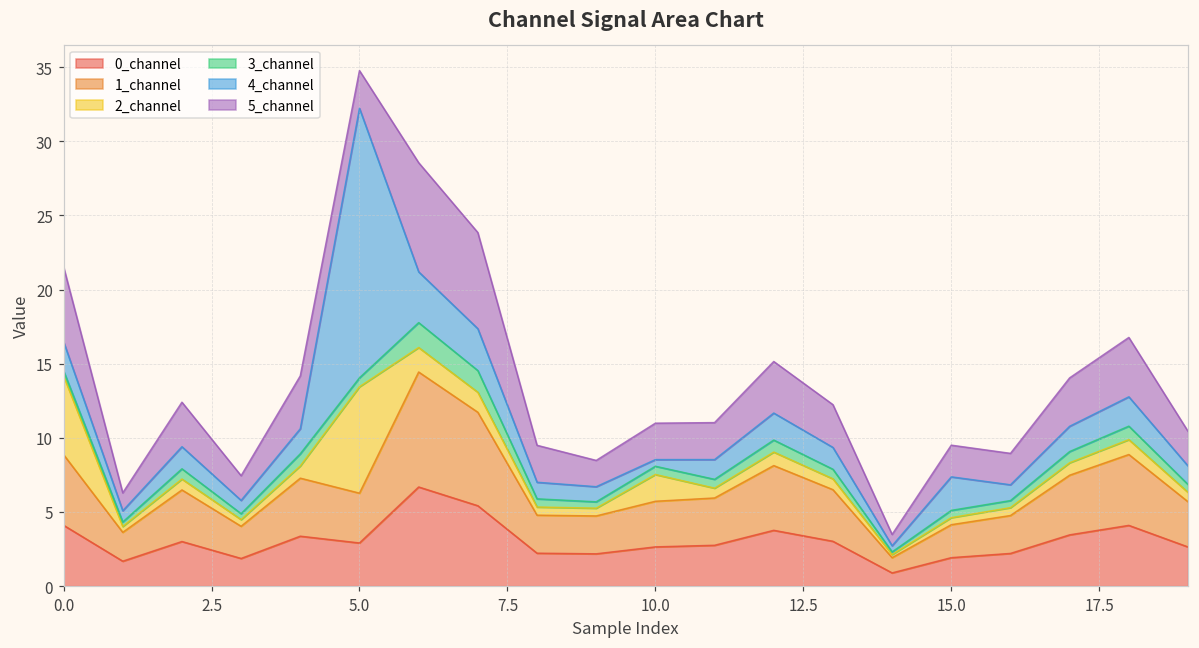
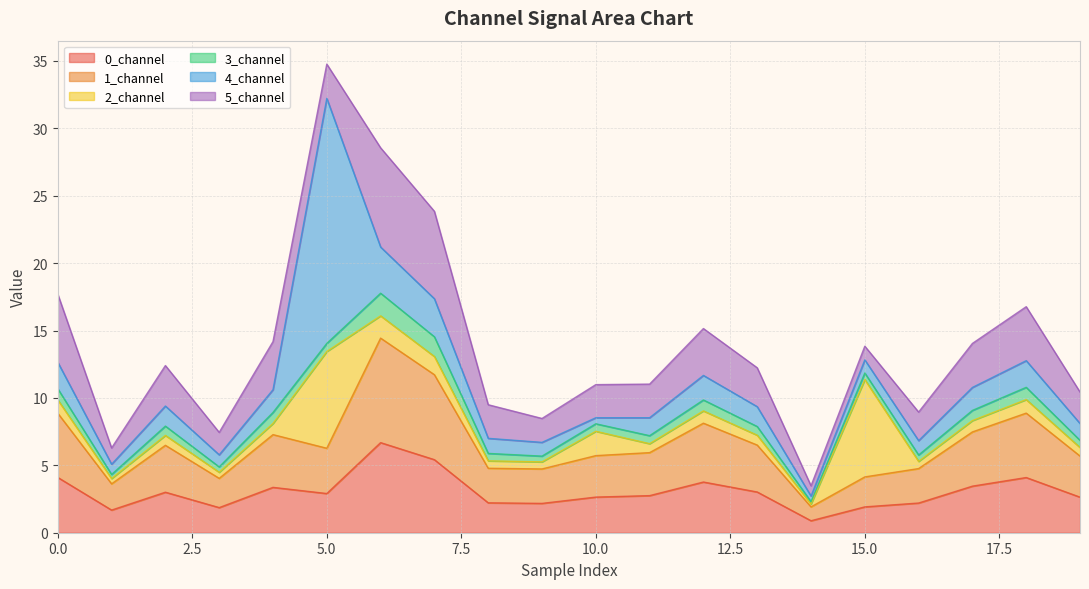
2_channel, 0.0: 5.3 -> 1.0
3_channel, 0.0: 0.3 -> 0.8
2_channel, 15.0: 0.5 -> 7.2
4_channel, 15.0: 2.3 -> 1.0
5_channel, 15.0: 2.1 -> 1.0
